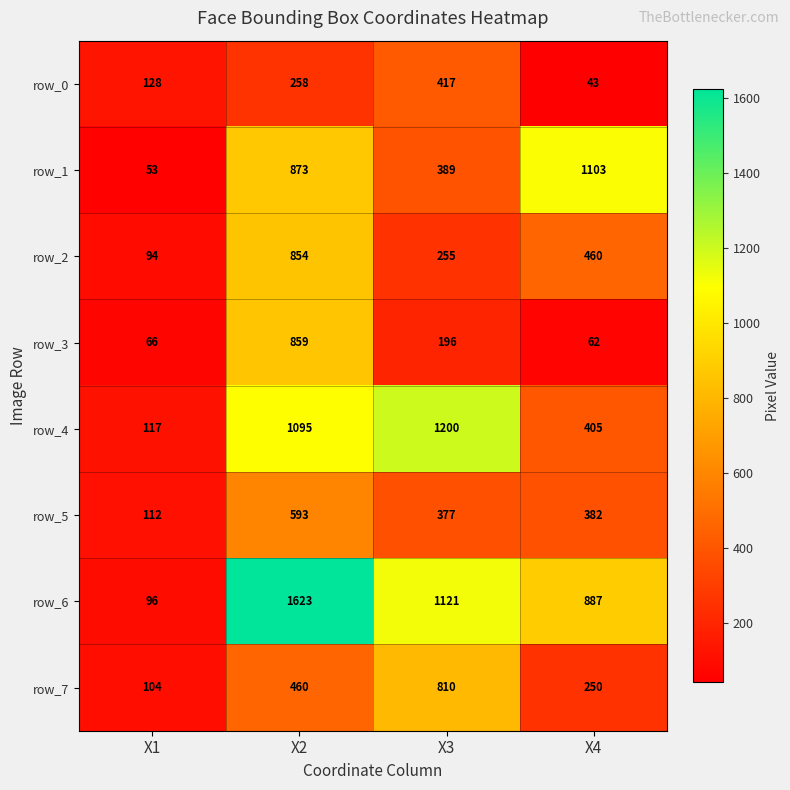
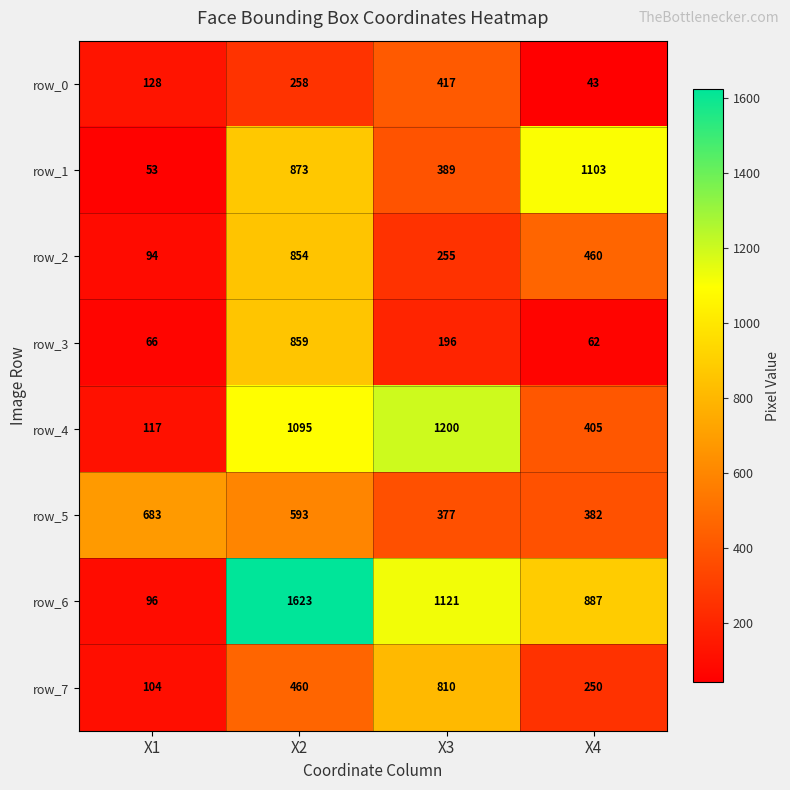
row_5, X1: 112 -> 683
